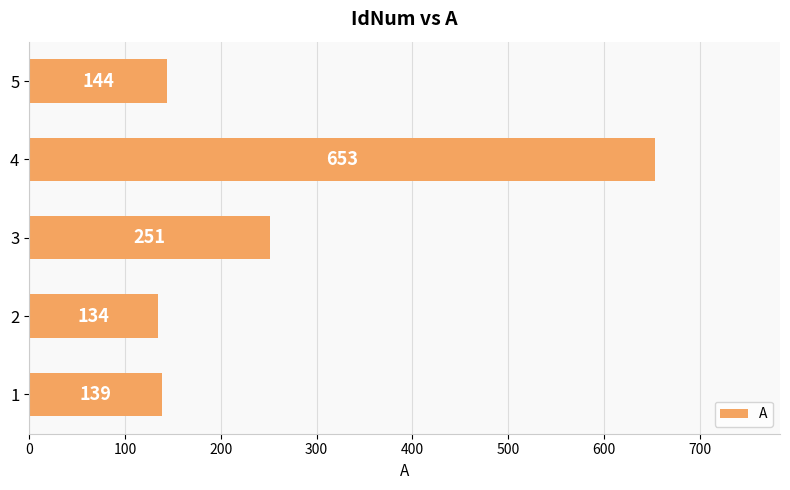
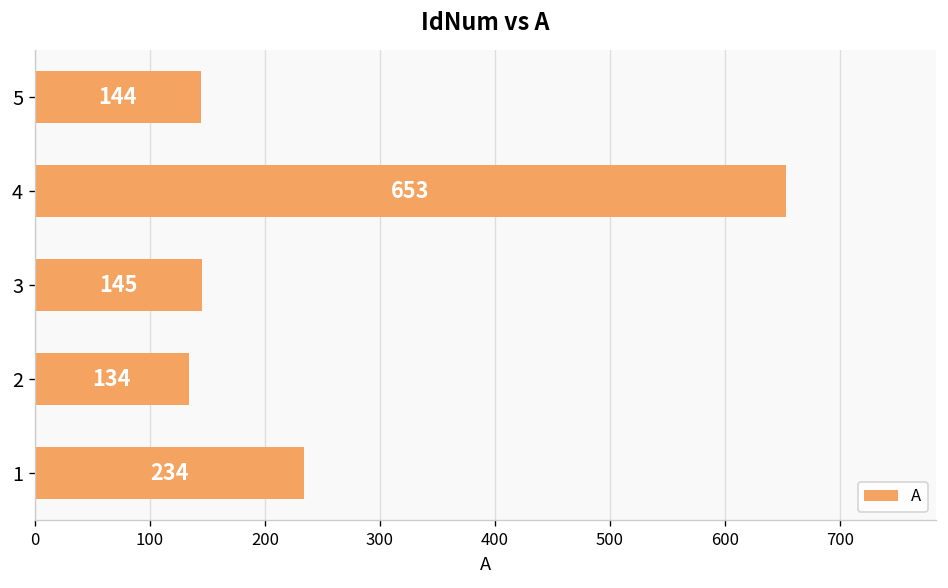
3: 251 -> 145
1: 139 -> 234
